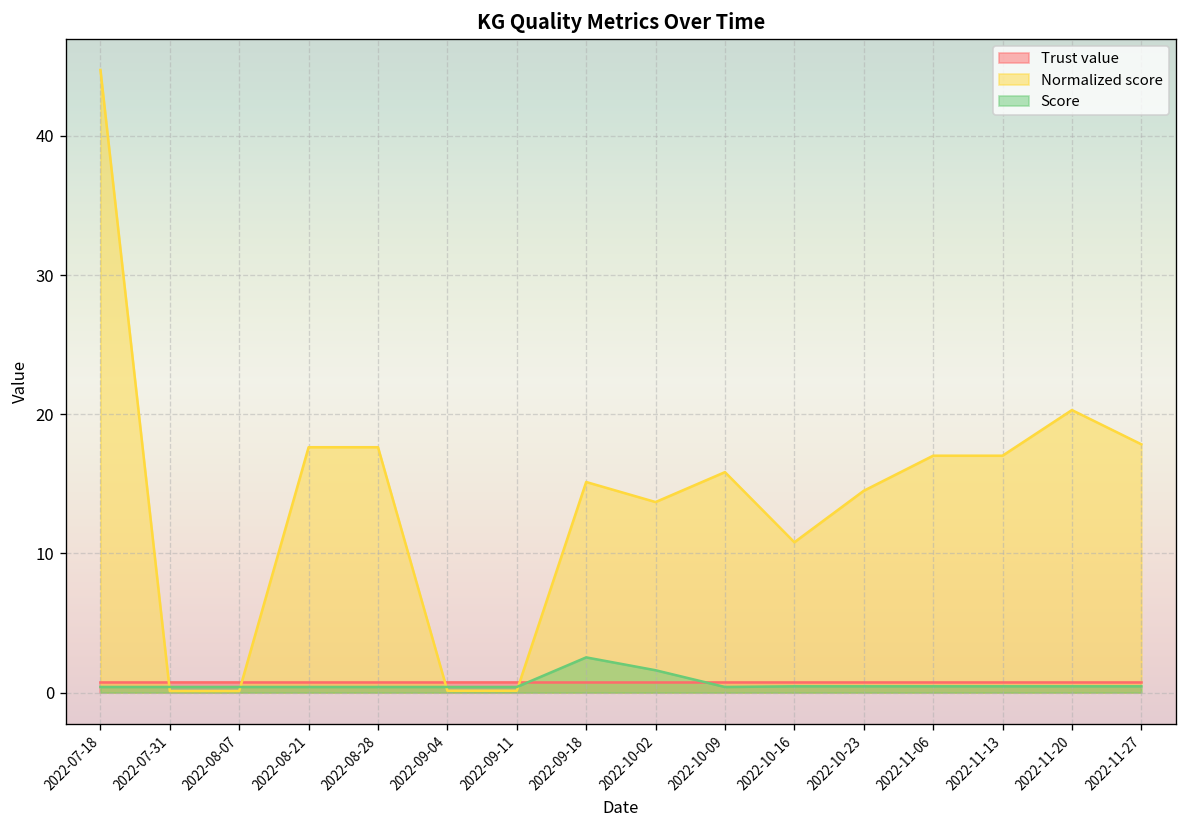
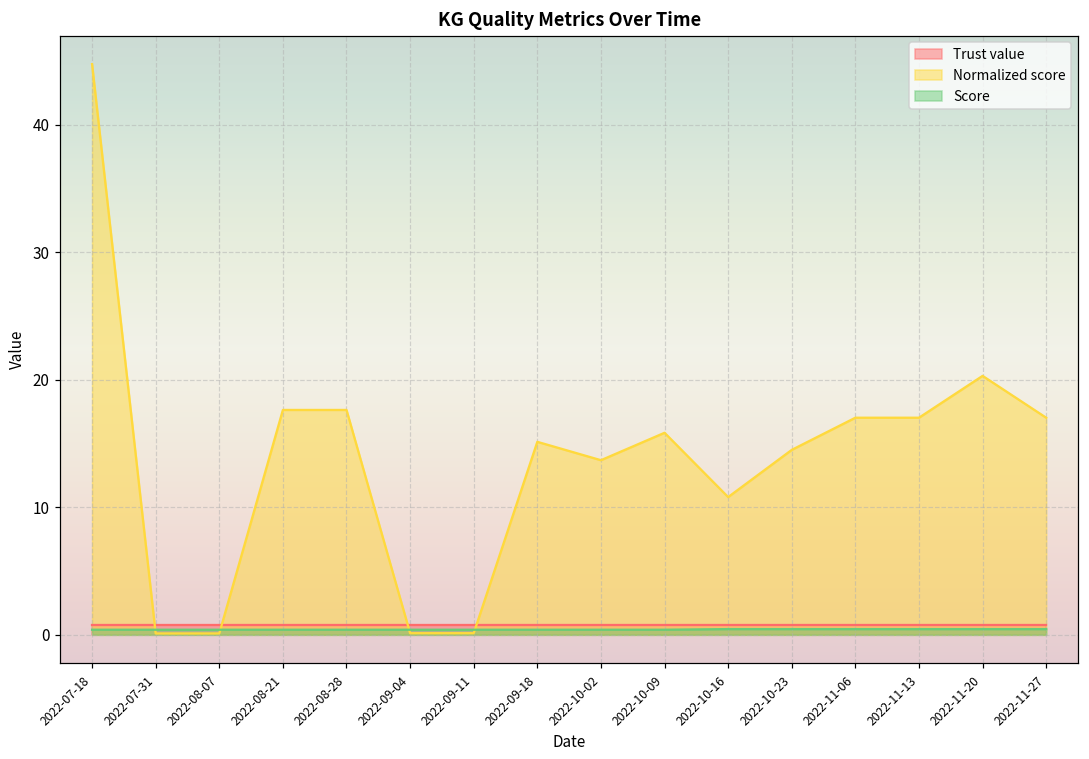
Score, 2022-09-18: 2.5 -> 0.4
Score, 2022-10-02: 1.6 -> 0.4
Normalized score, 2022-11-27: 17.8 -> 17.0
